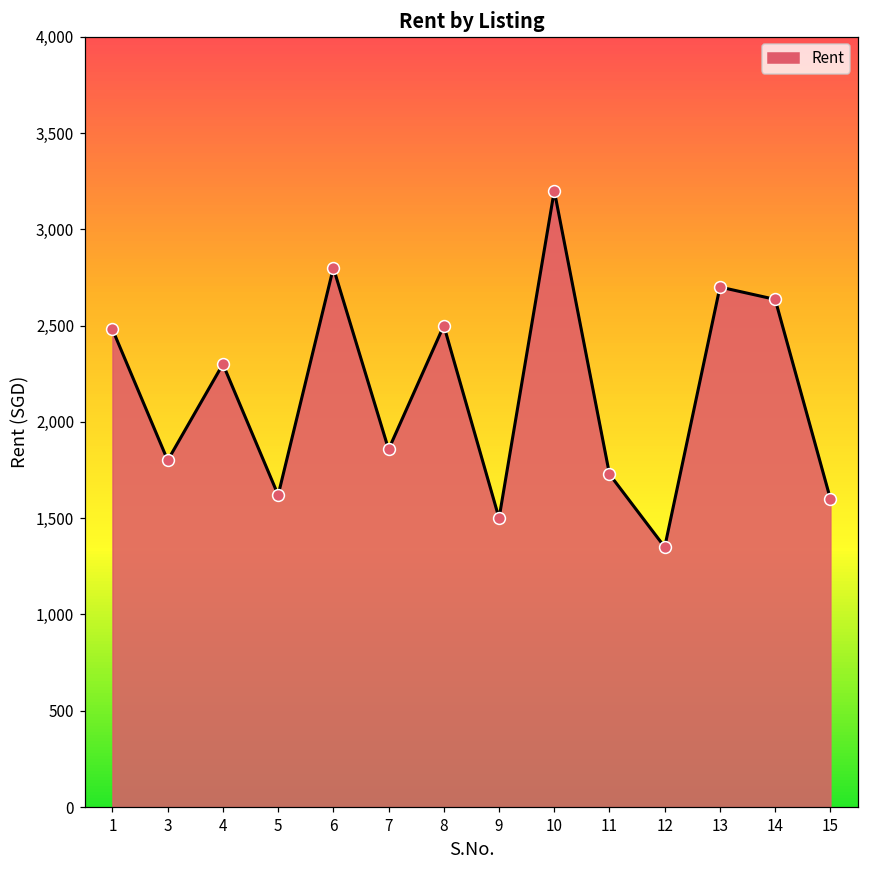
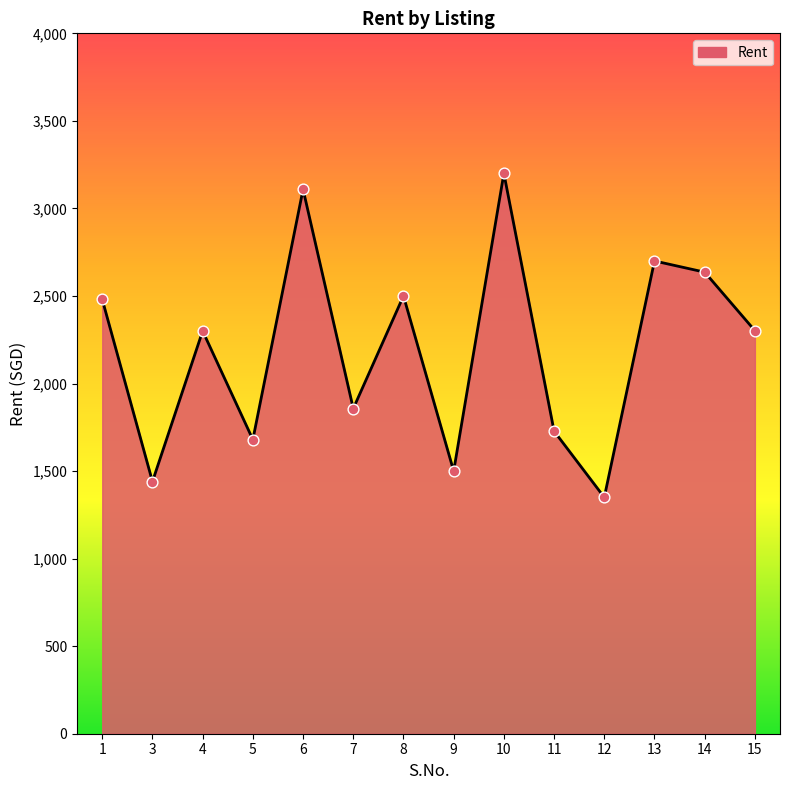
3: 1,800 -> 1,440
5: 1,620 -> 1,680
6: 2,800 -> 3,110
15: 1,600 -> 2,300
